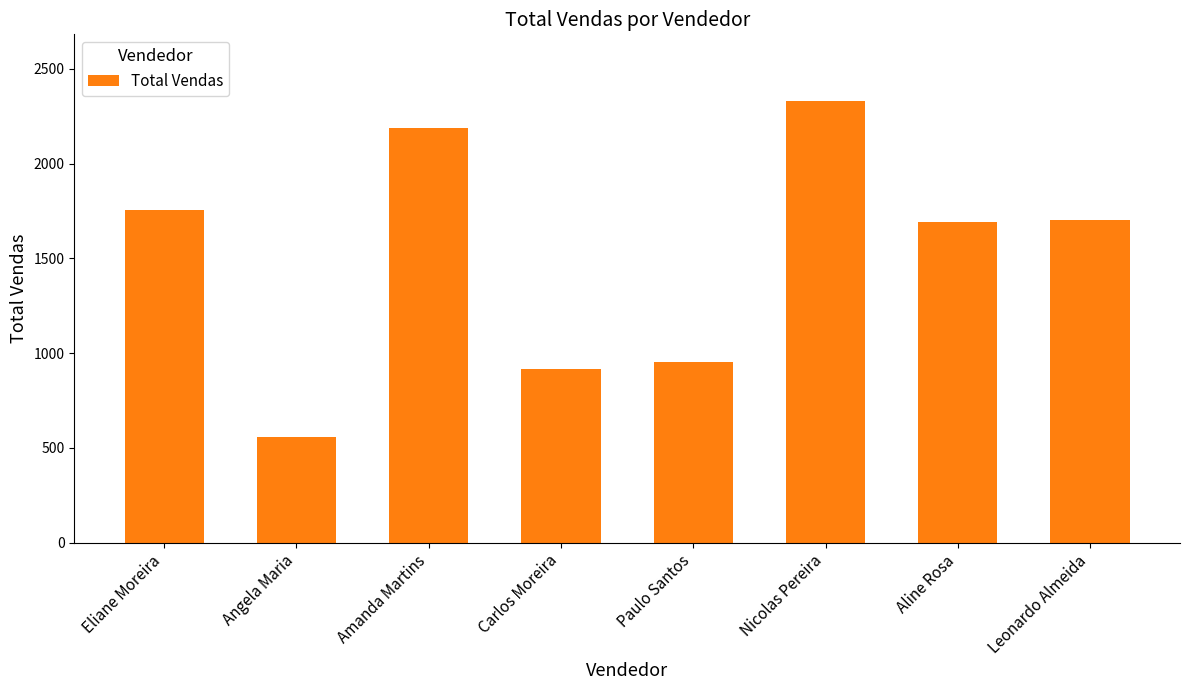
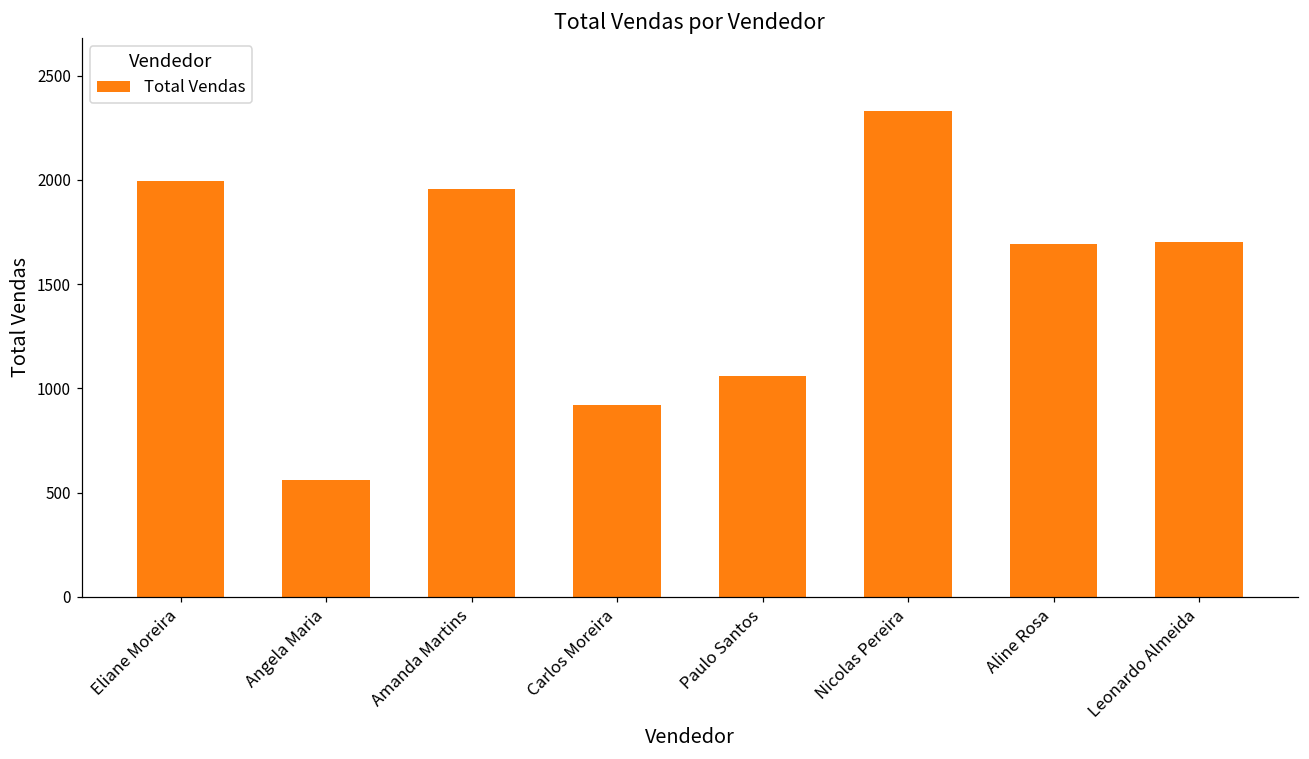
Eliane Moreira: 1750 -> 1990
Amanda Martins: 2190 -> 1960
Paulo Santos: 950 -> 1060
